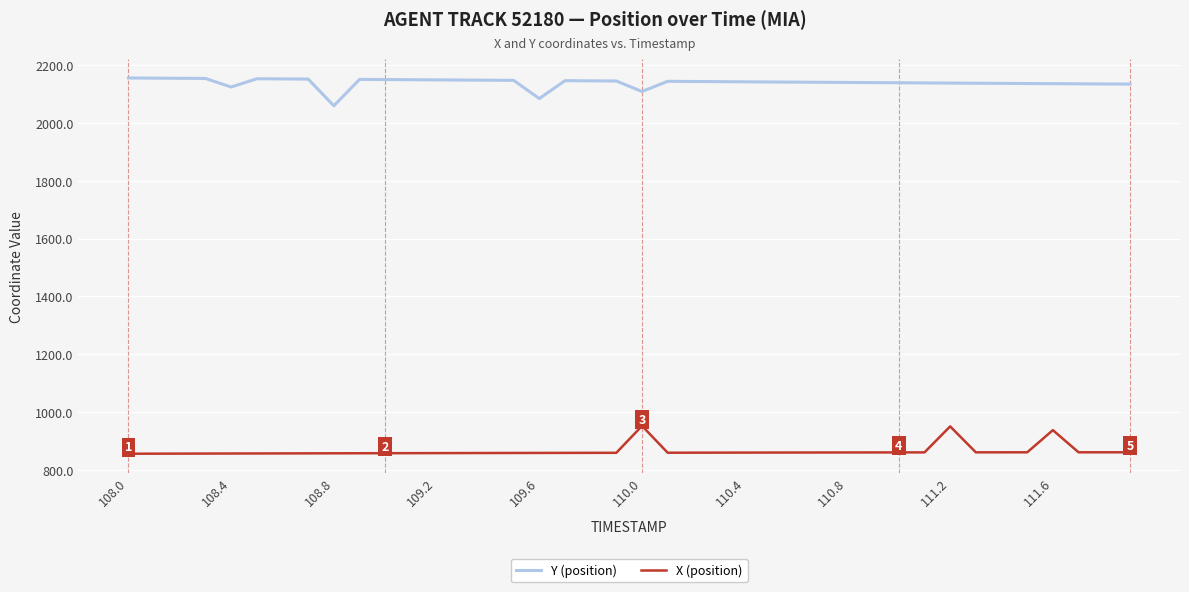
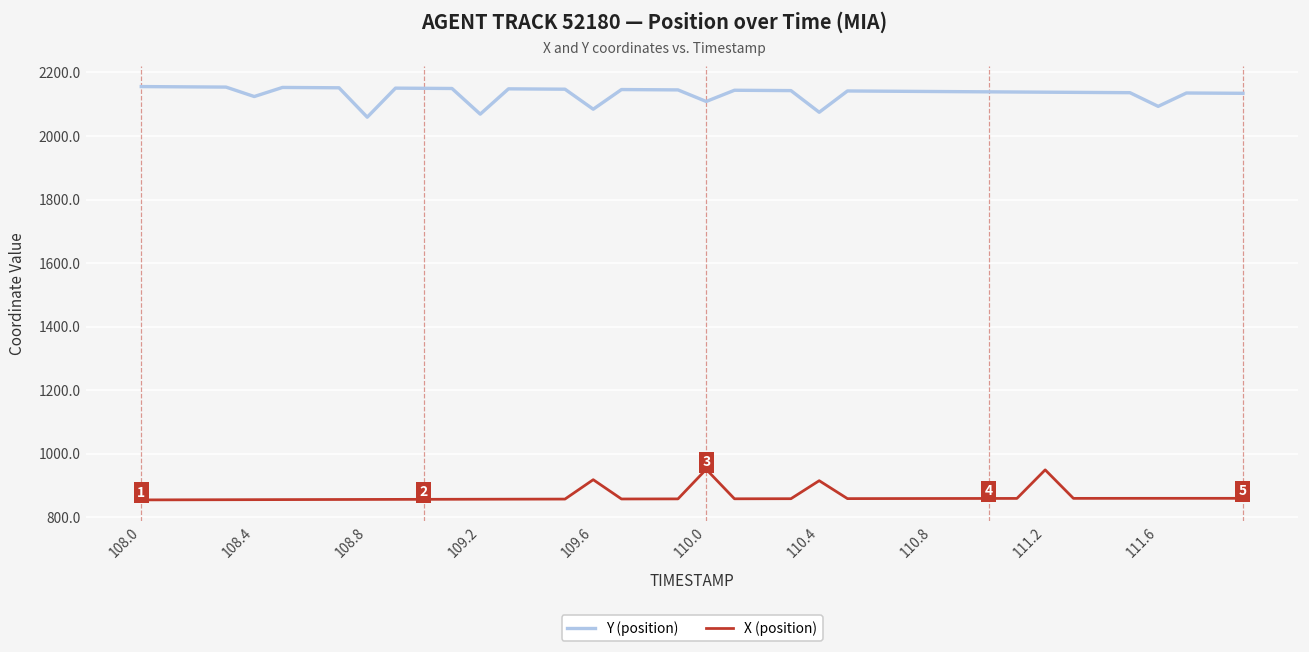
Y (position), 109.2: 2150 -> 2070
X (position), 109.6: 860 -> 920
Y (position), 110.4: 2140 -> 2070
X (position), 110.4: 860 -> 920
Y (position), 111.6: 2140 -> 2090
X (position), 111.6: 940 -> 860
